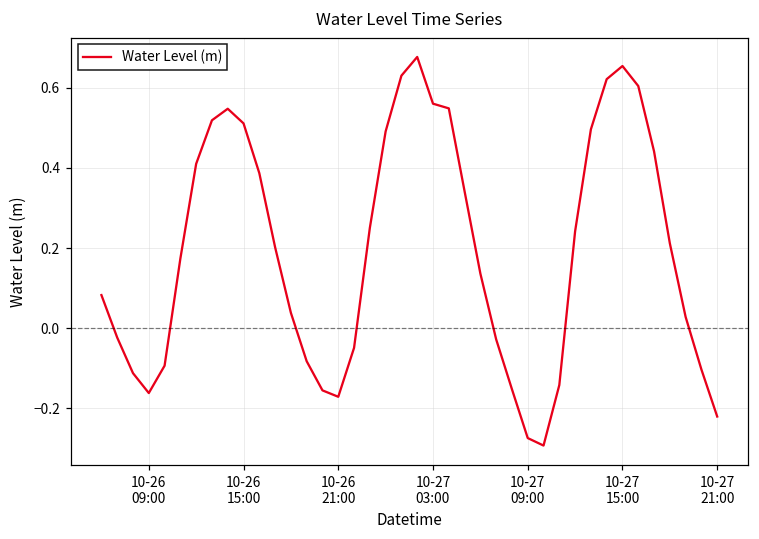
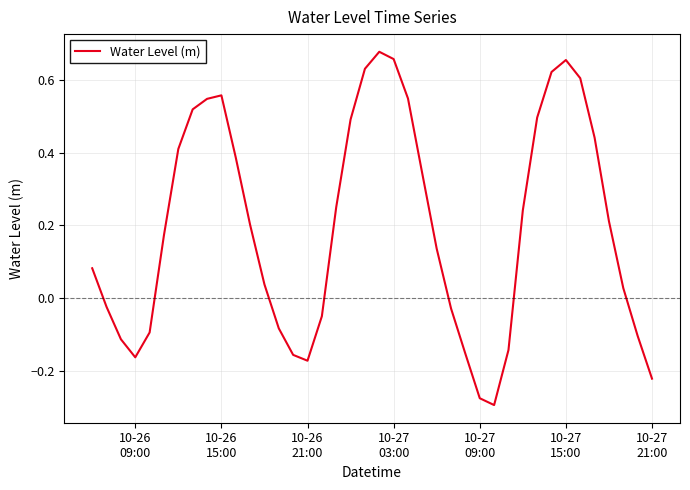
10-26 15:00: 0.51 -> 0.56
10-27 03:00: 0.56 -> 0.66
